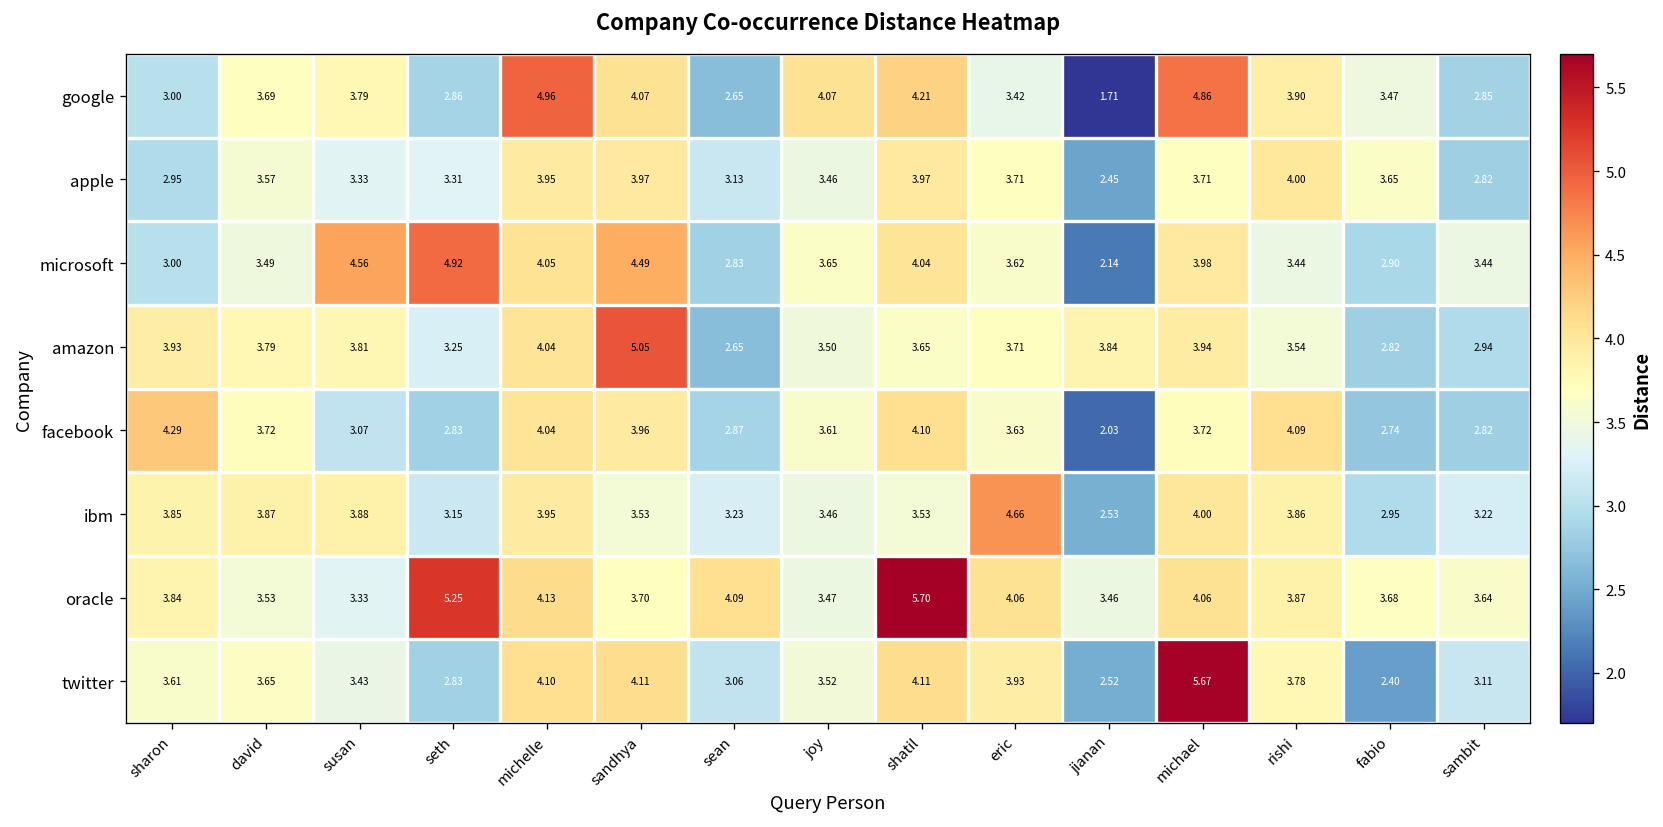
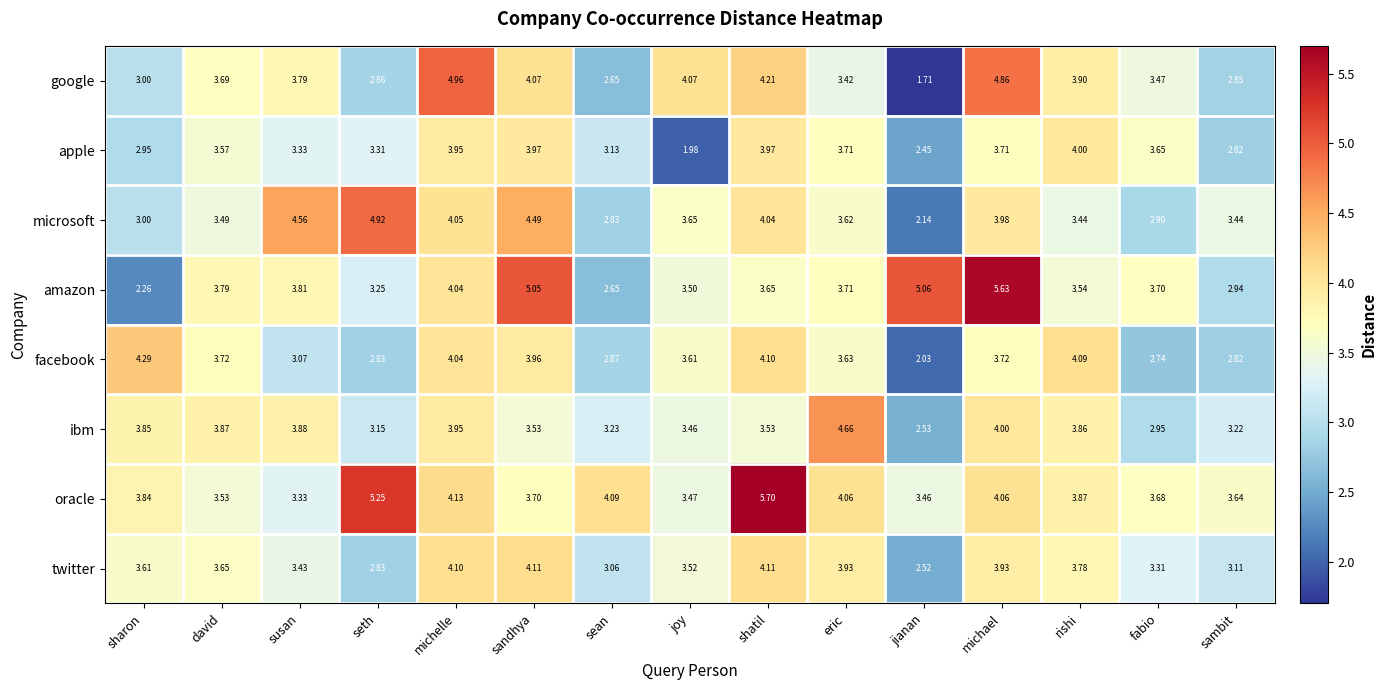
apple, joy: 3.46 -> 1.98
amazon, sharon: 3.93 -> 2.26
amazon, jianan: 3.84 -> 5.06
amazon, michael: 3.94 -> 5.63
amazon, fabio: 2.82 -> 3.70
twitter, michael: 5.67 -> 3.93
twitter, fabio: 2.40 -> 3.31
